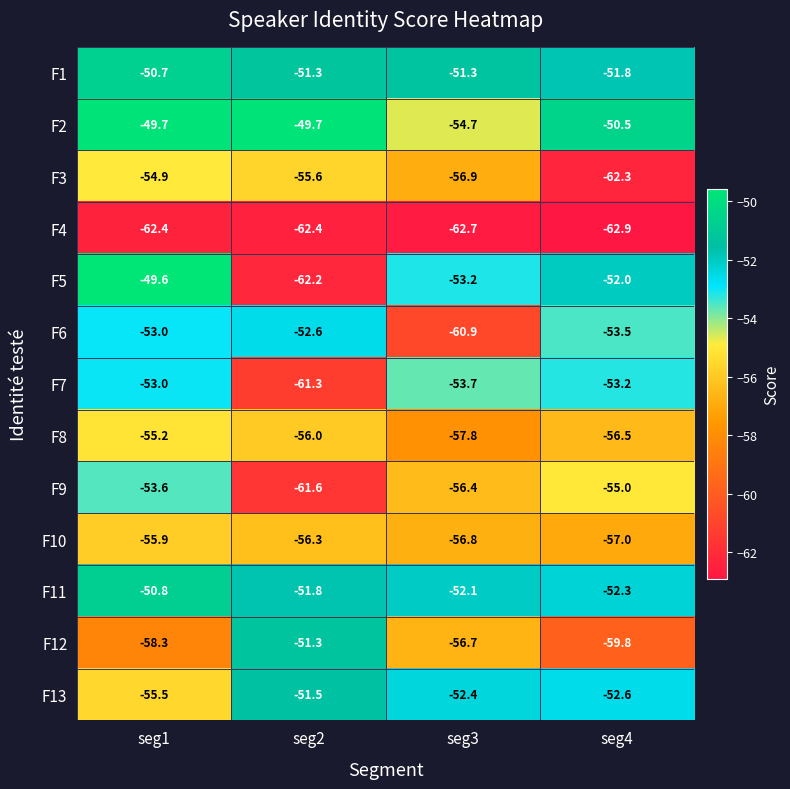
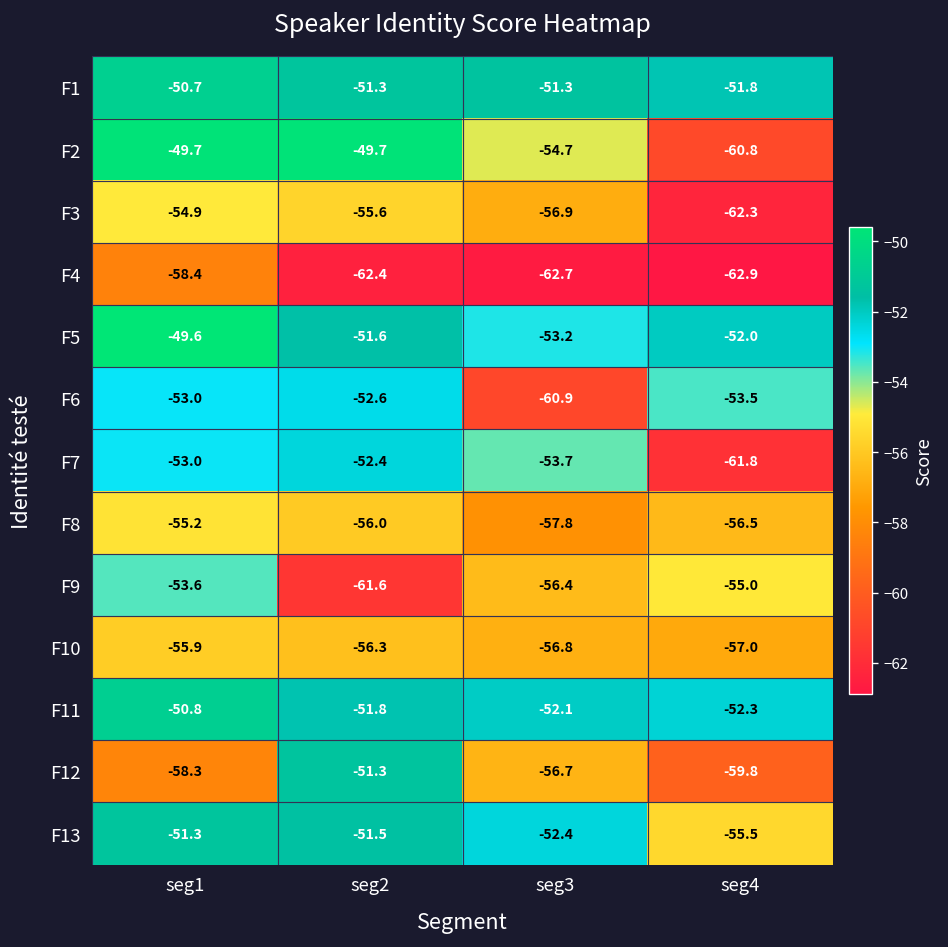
F2, seg4: -50.5 -> -60.8
F4, seg1: -62.4 -> -58.4
F5, seg2: -62.2 -> -51.6
F7, seg2: -61.3 -> -52.4
F7, seg4: -53.2 -> -61.8
F13, seg1: -55.5 -> -51.3
F13, seg4: -52.6 -> -55.5
